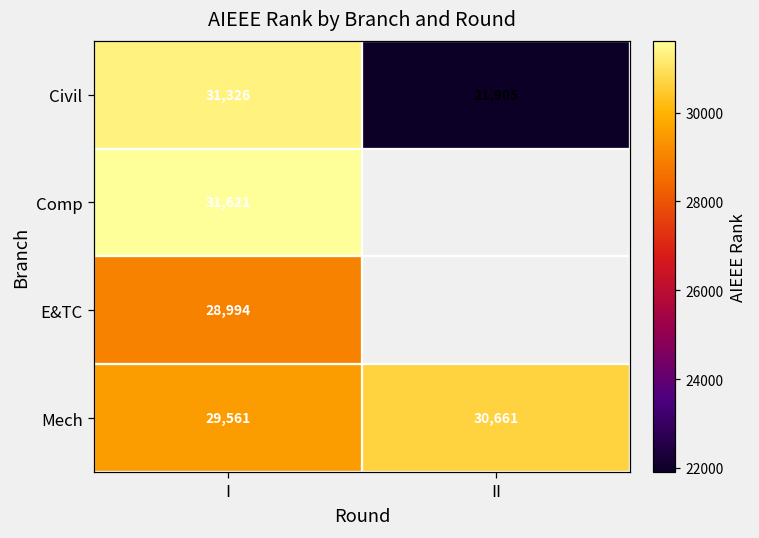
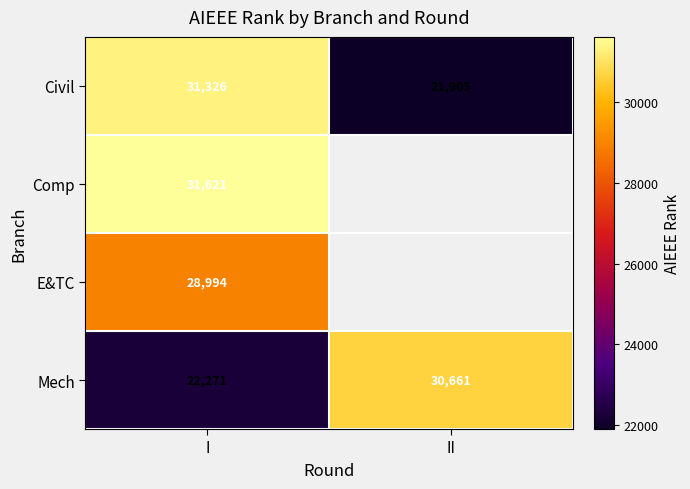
Mech, I: 29,561 -> 22,271
